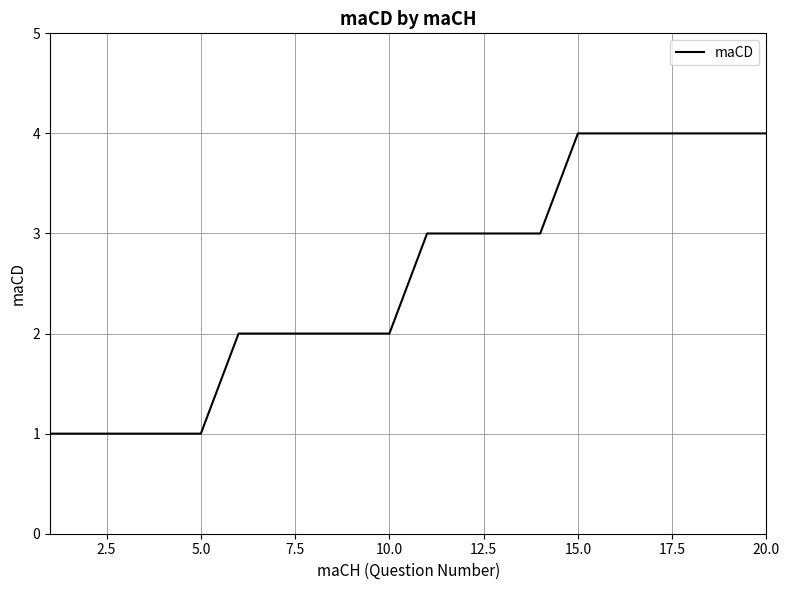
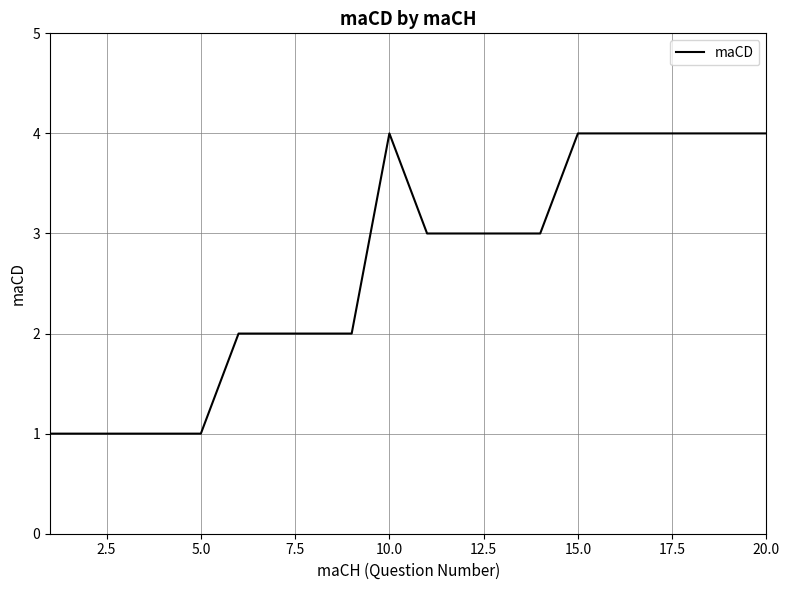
10.0: 2 -> 4
